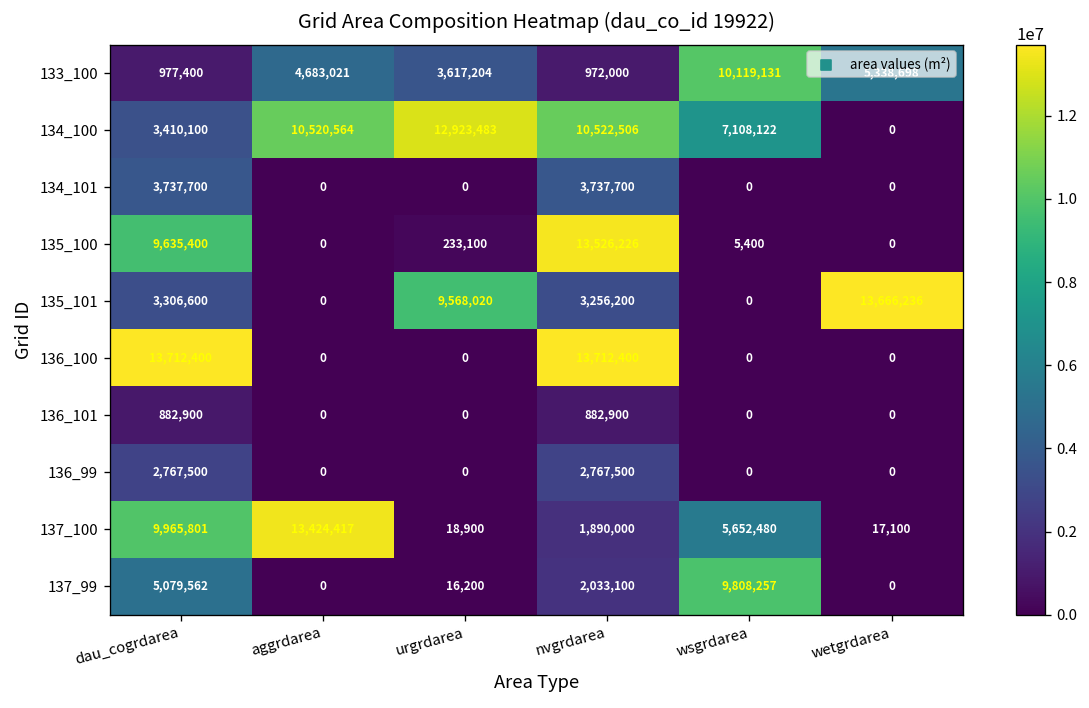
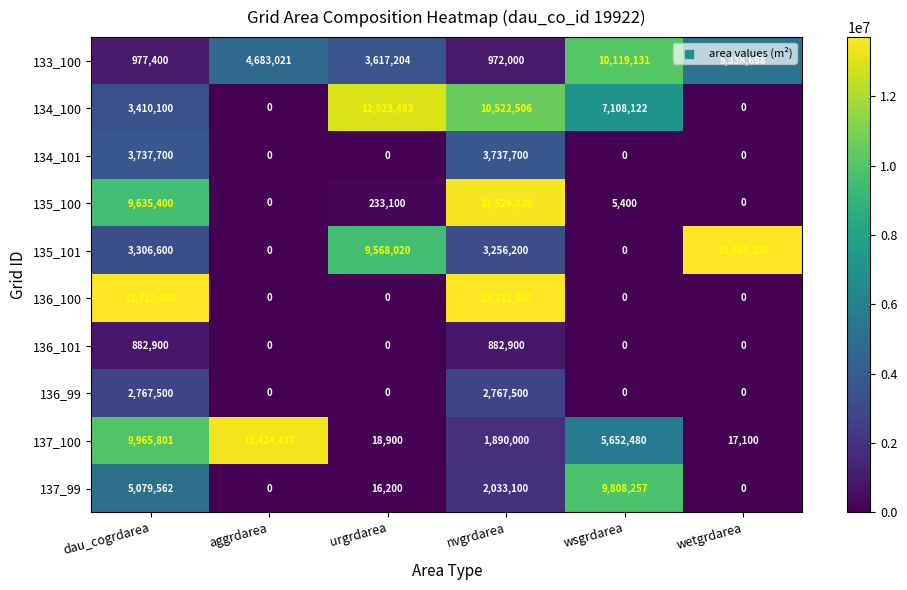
134_100, aggrdarea: 10,520,564 -> 0
